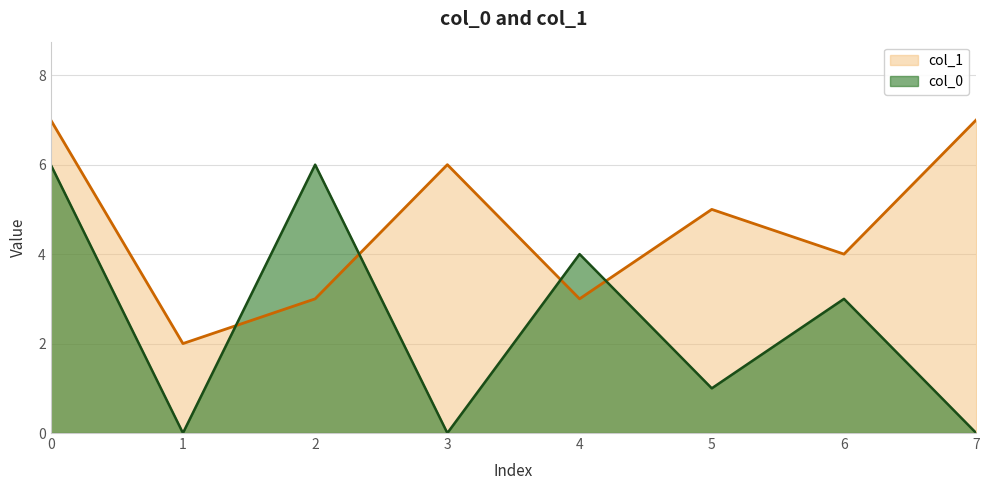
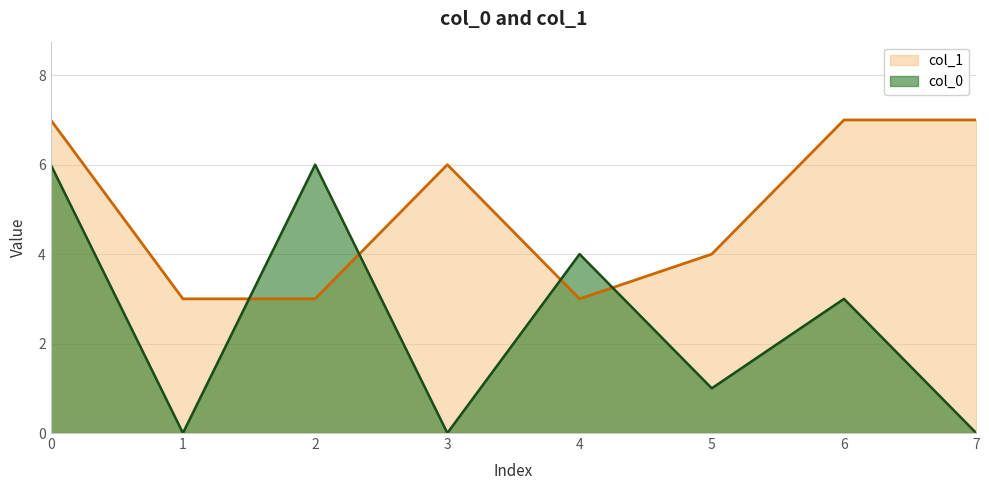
col_1, 1: 2 -> 3
col_1, 5: 5 -> 4
col_1, 6: 4 -> 7
